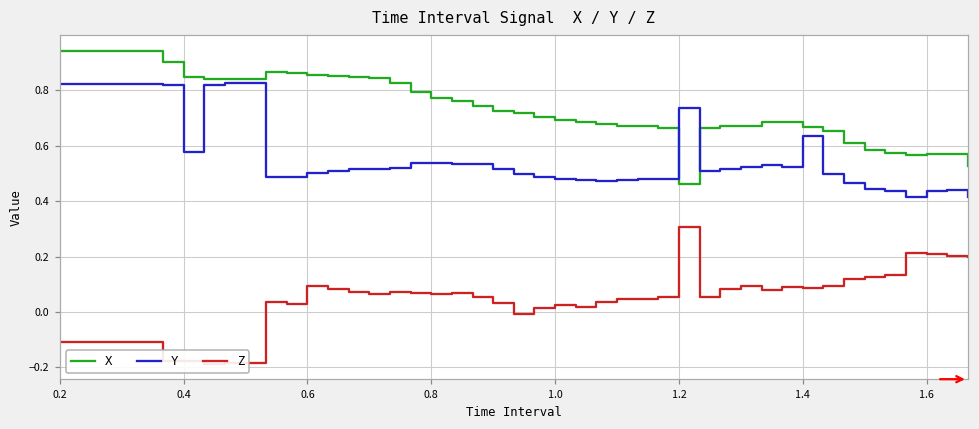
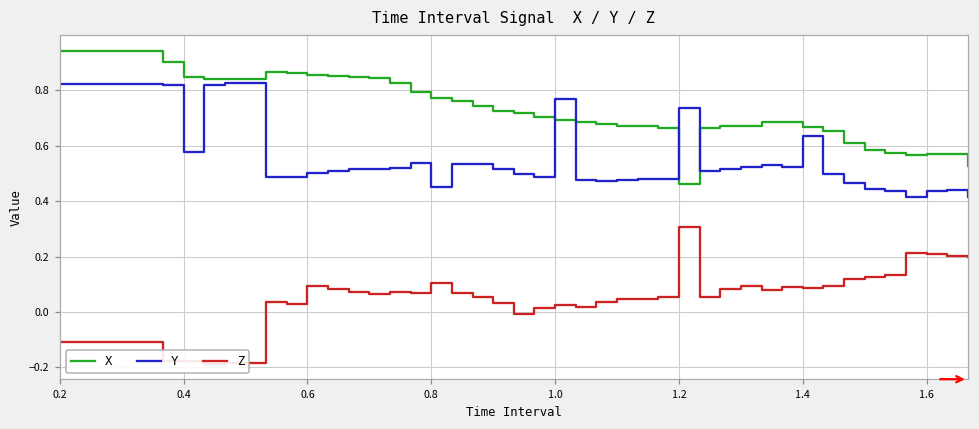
Y, 0.8: 0.54 -> 0.45
Z, 0.8: 0.07 -> 0.11
Y, 1.0: 0.48 -> 0.77
